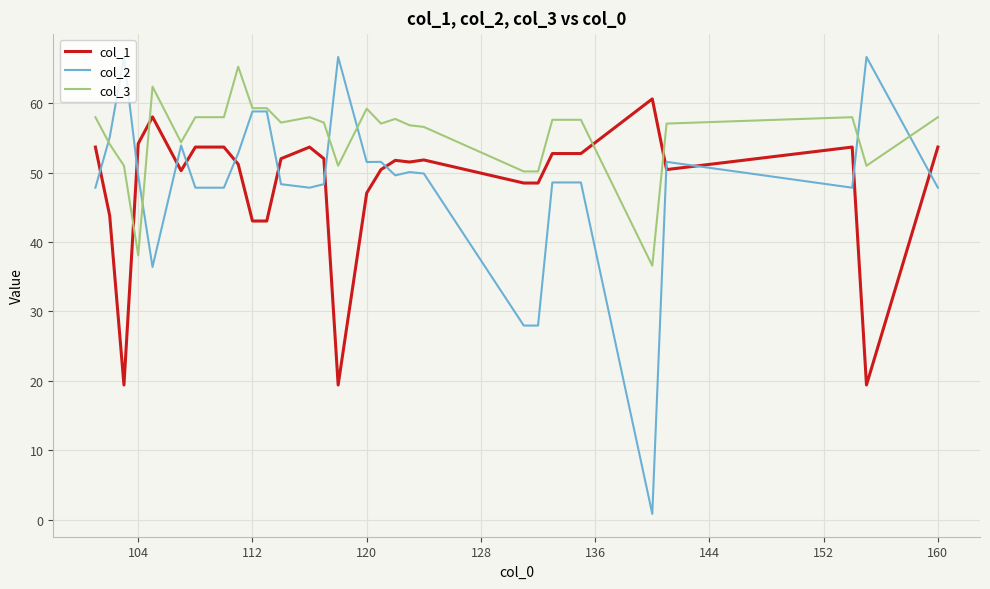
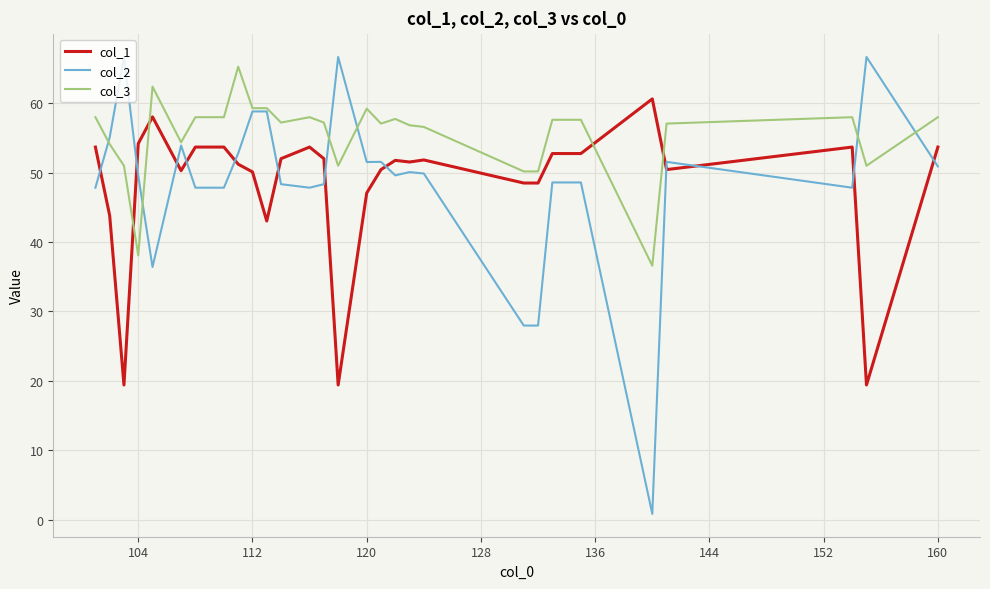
col_1, 112: 43 -> 50
col_2, 160: 48 -> 51
